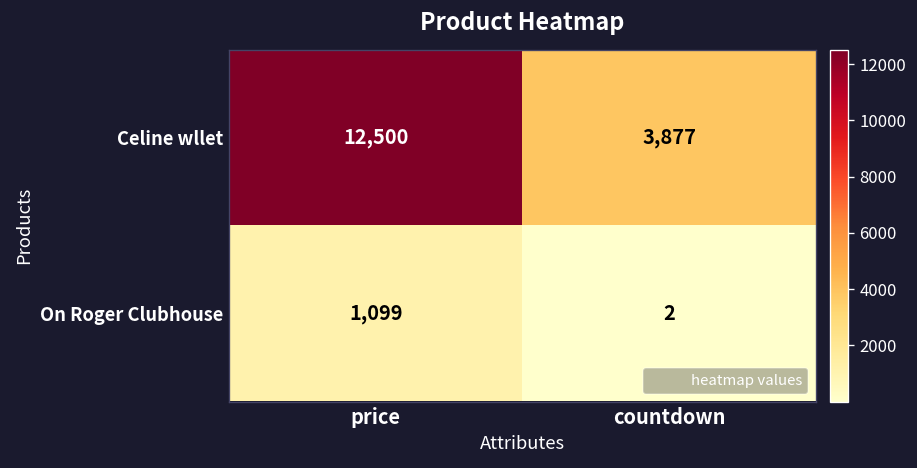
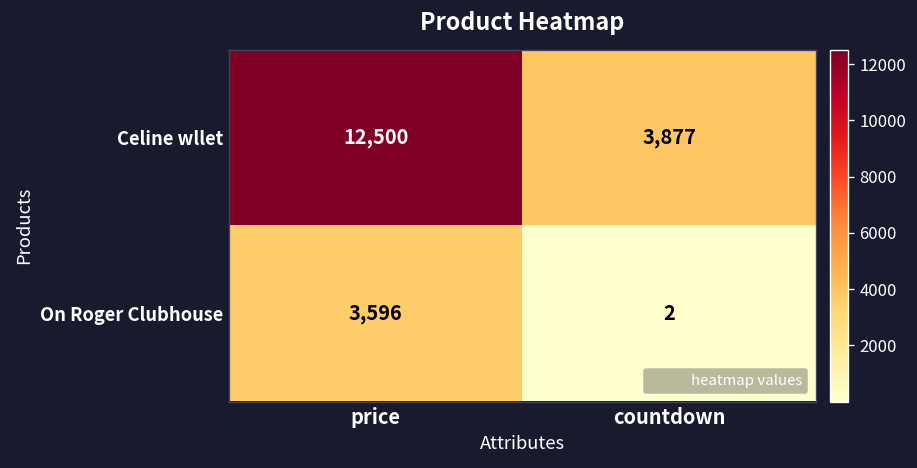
On Roger Clubhouse, price: 1,099 -> 3,596
